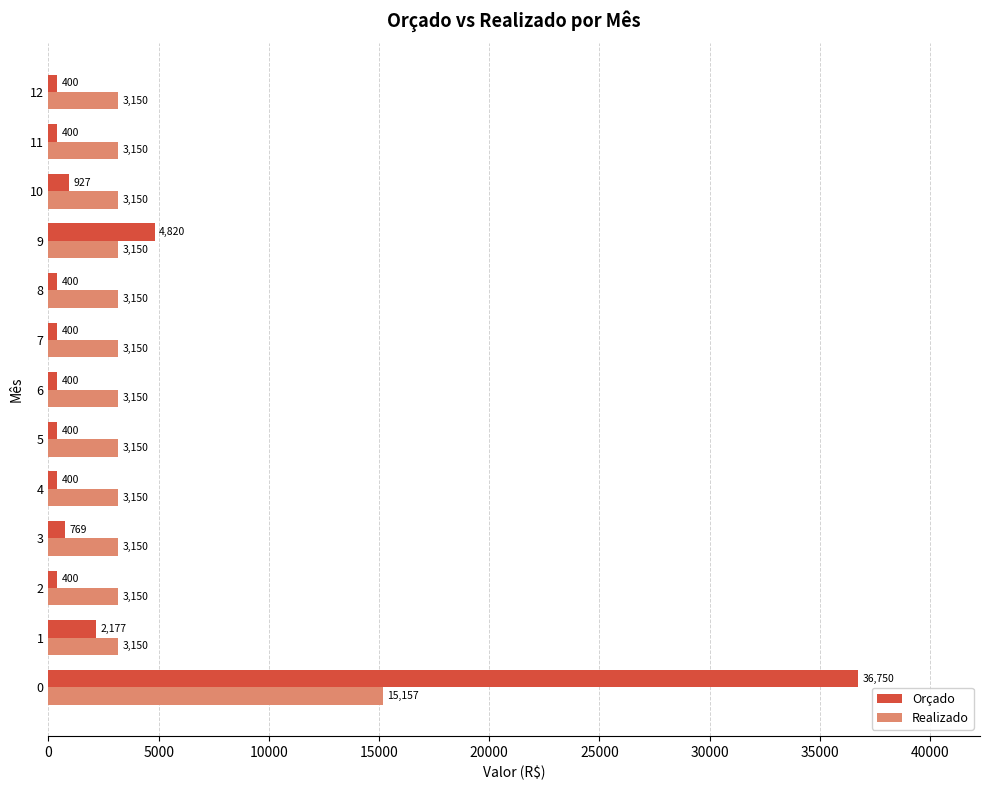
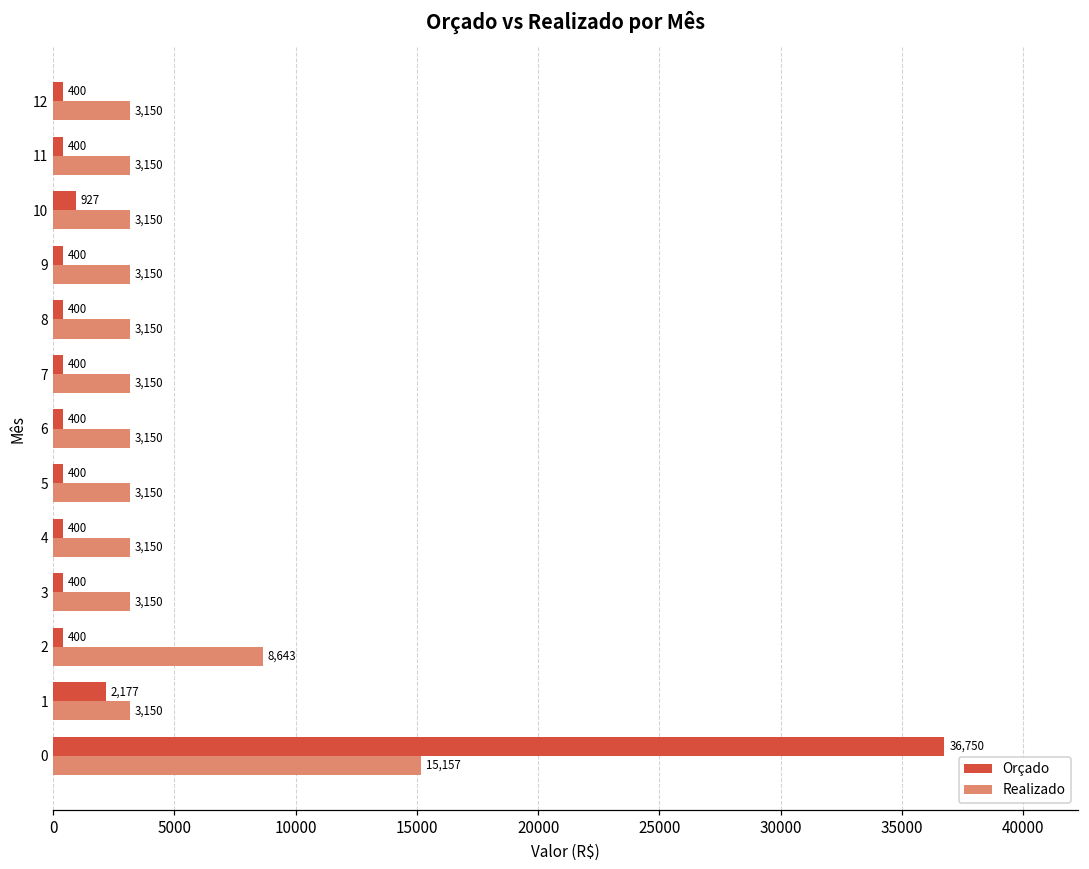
Orçado, 9: 4,820 -> 400
Orçado, 3: 769 -> 400
Realizado, 2: 3,150 -> 8,643
